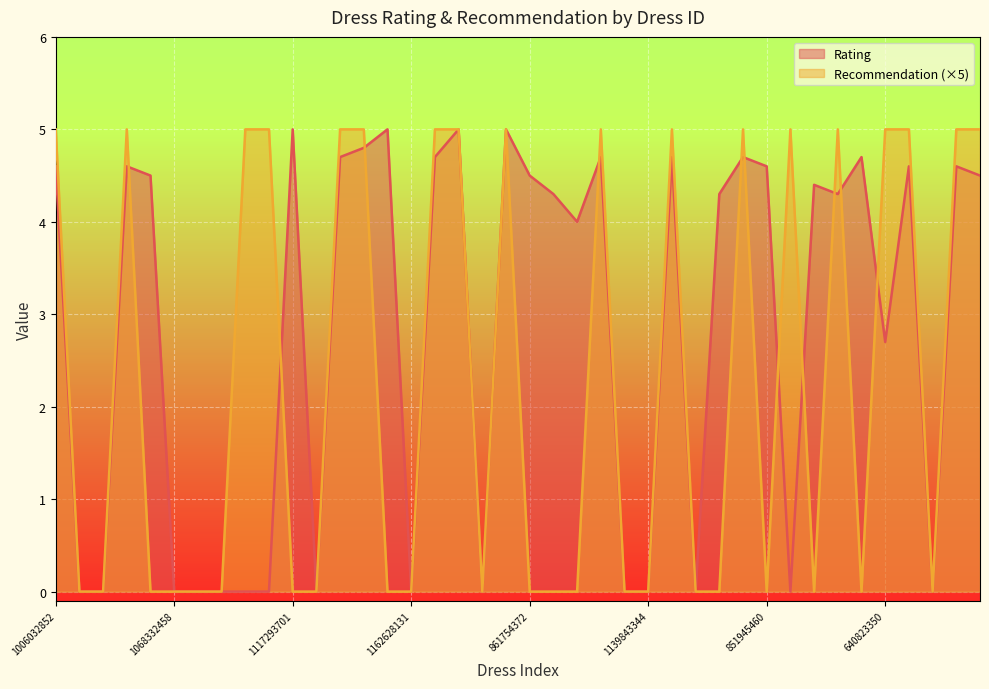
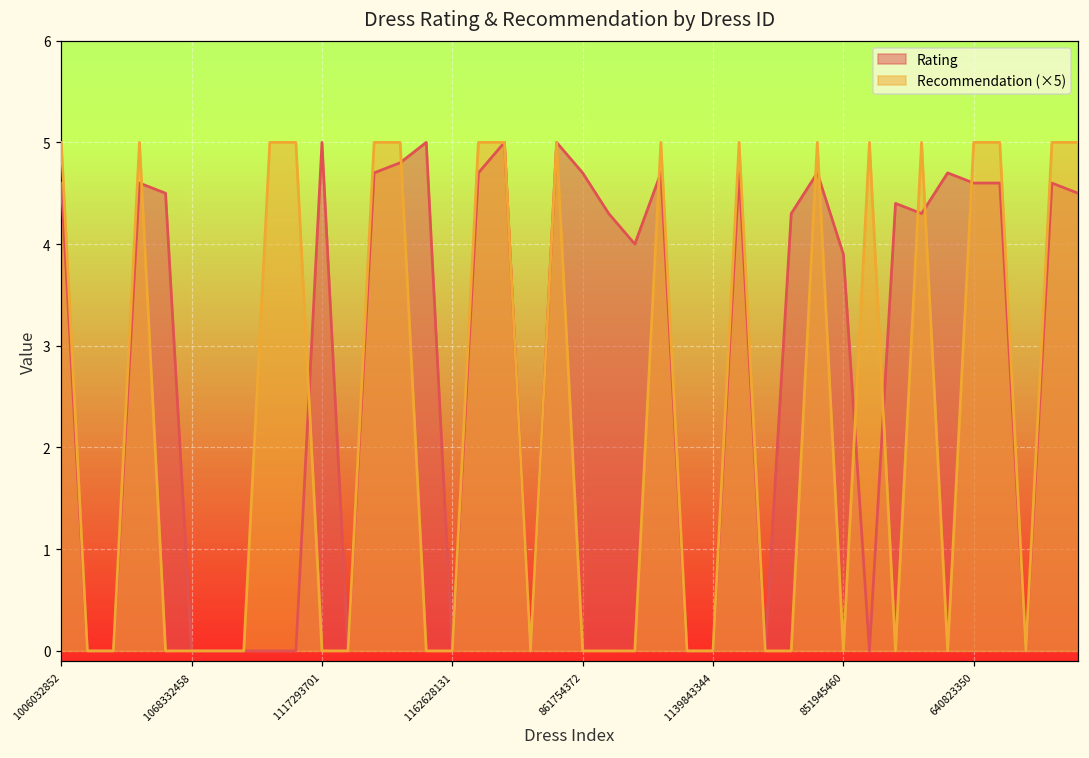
Rating, 861754372: 4.5 -> 4.7
Rating, 851945460: 4.6 -> 3.9
Rating, 640823350: 2.7 -> 4.6
